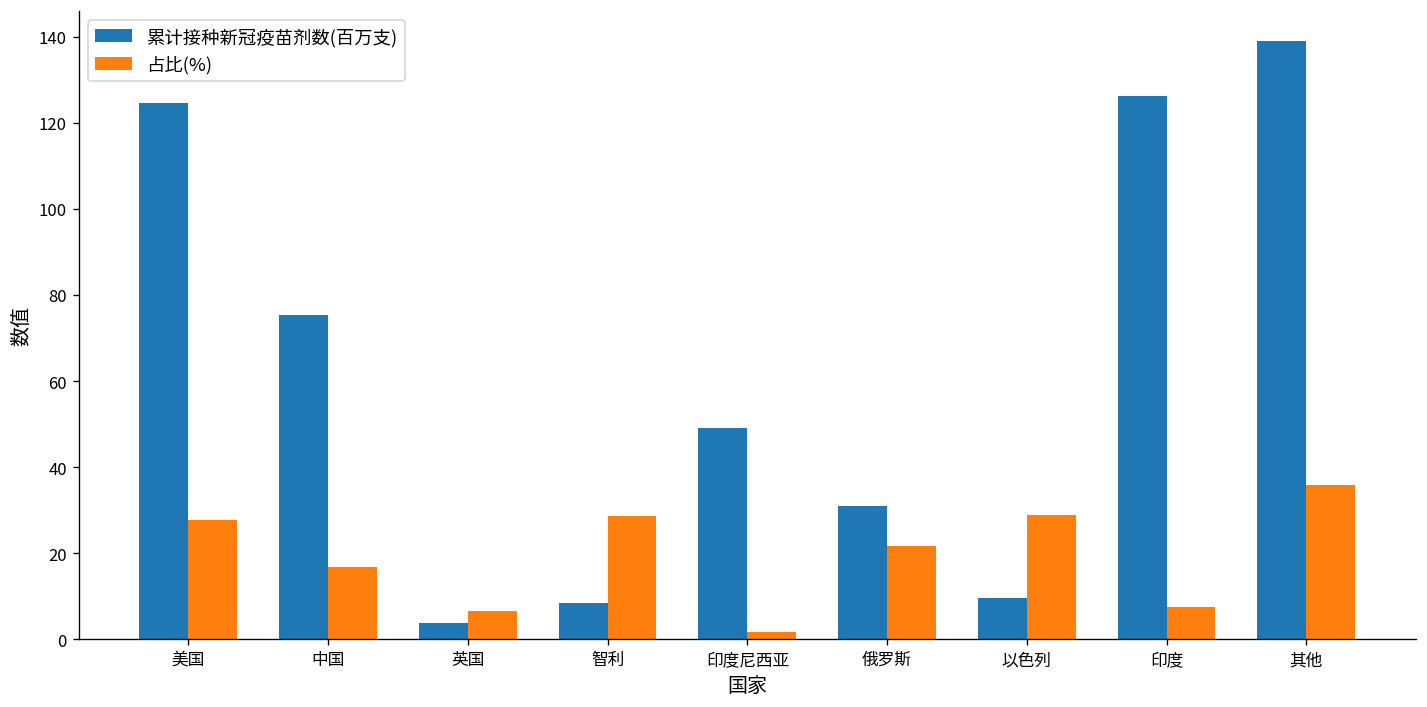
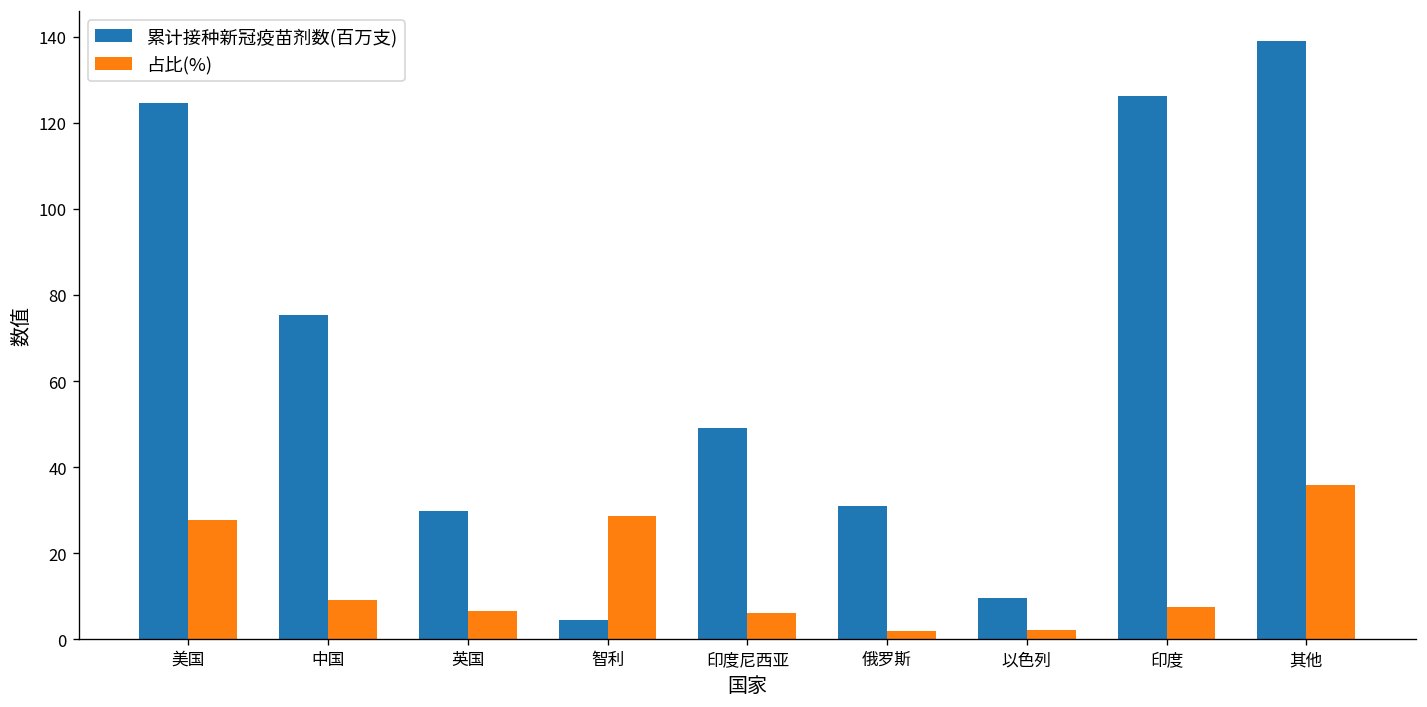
占比(%), 中国: 17 -> 9
累计接种新冠疫苗剂数(百万支), 英国: 4 -> 30
累计接种新冠疫苗剂数(百万支), 智利: 9 -> 5
占比(%), 印度尼西亚: 2 -> 6
占比(%), 俄罗斯: 22 -> 2
占比(%), 以色列: 29 -> 2
